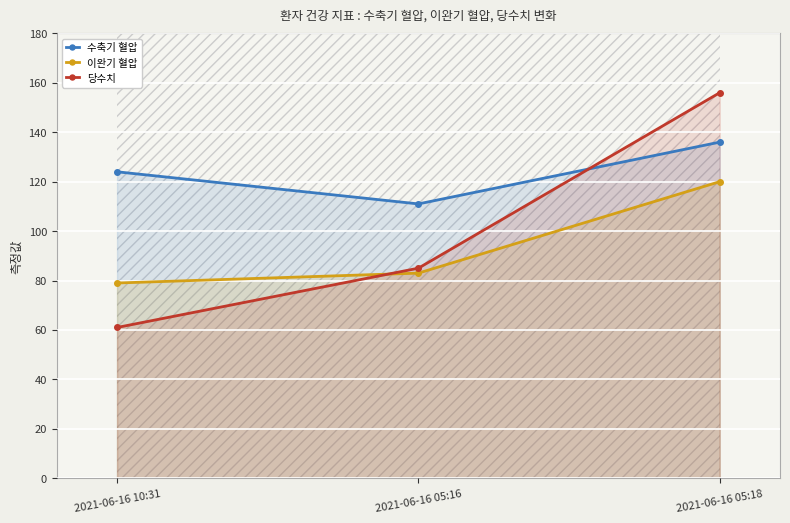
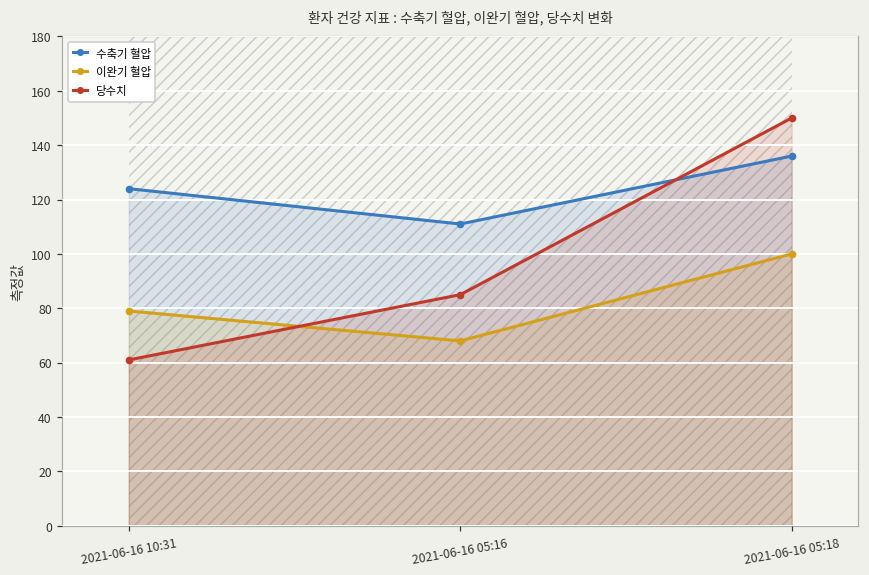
이완기 혈압, 2021-06-16 05:16: 83 -> 68
이완기 혈압, 2021-06-16 05:18: 120 -> 100
당수치, 2021-06-16 05:18: 156 -> 150
